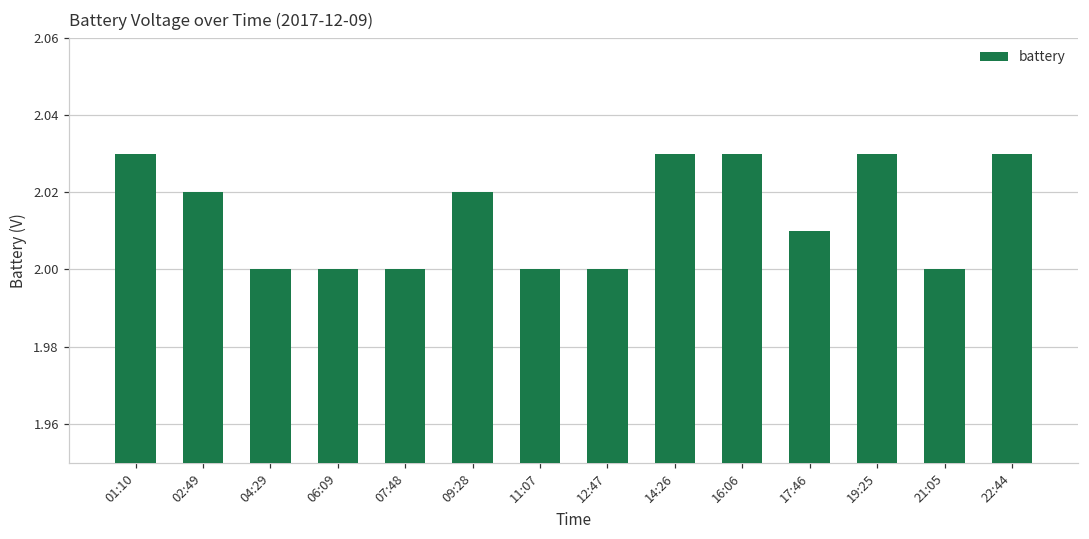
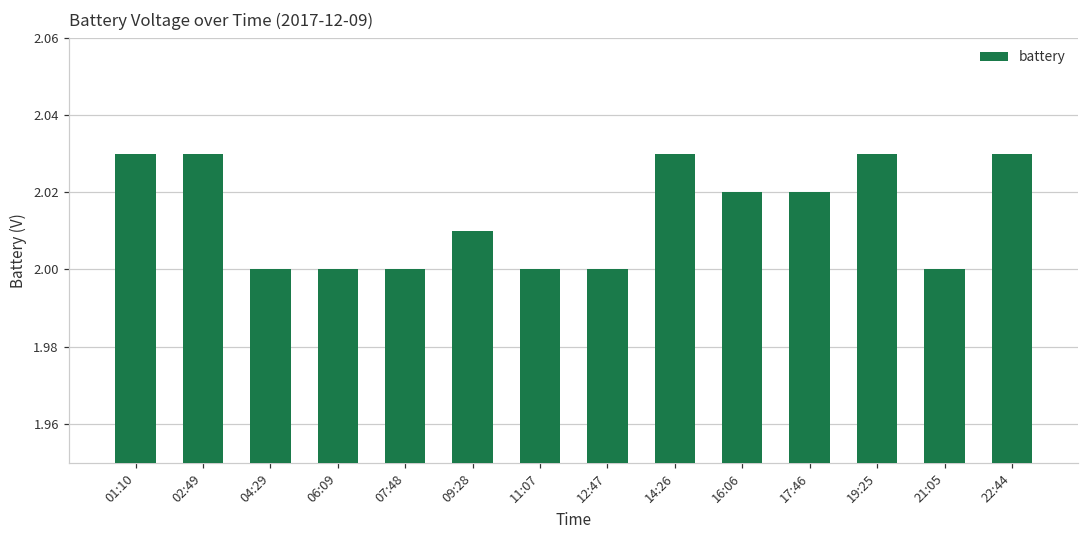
02:49: 2.02 -> 2.03
09:28: 2.02 -> 2.01
16:06: 2.03 -> 2.02
17:46: 2.01 -> 2.02
